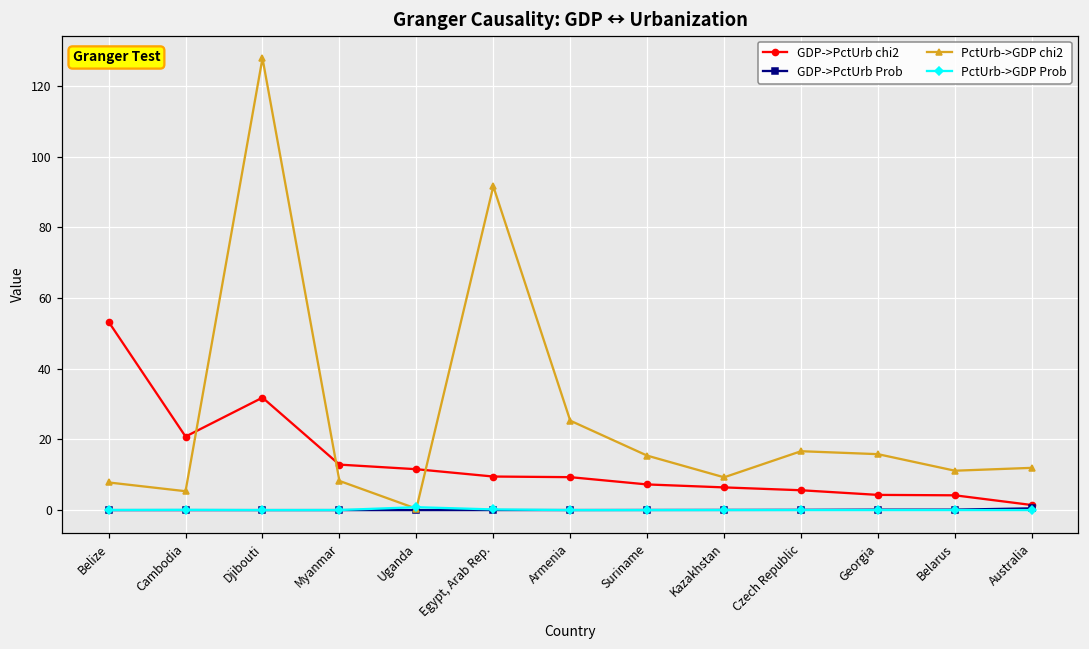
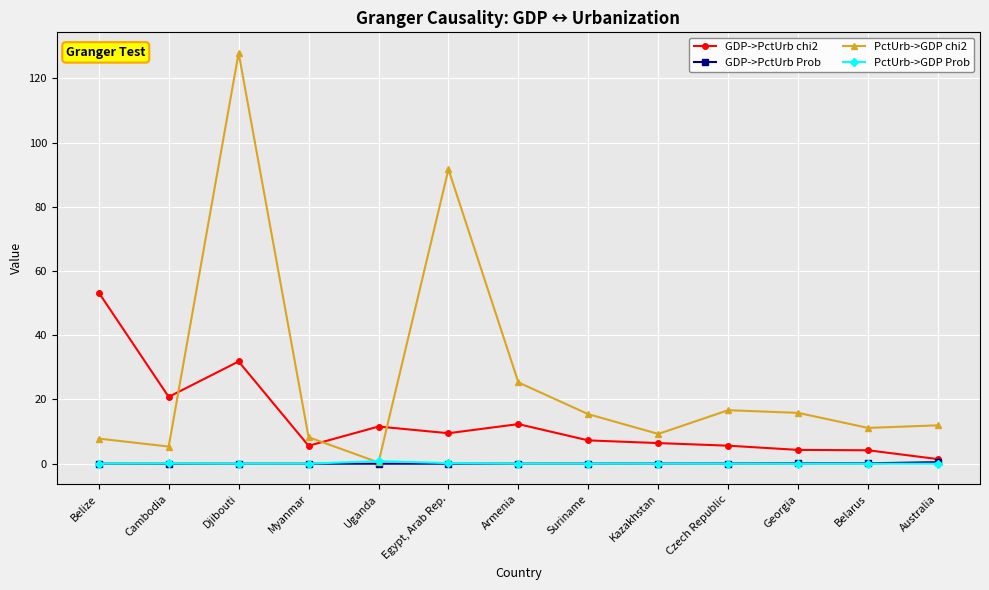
GDP->PctUrb chi2, Myanmar: 13 -> 6
GDP->PctUrb chi2, Armenia: 9 -> 12
